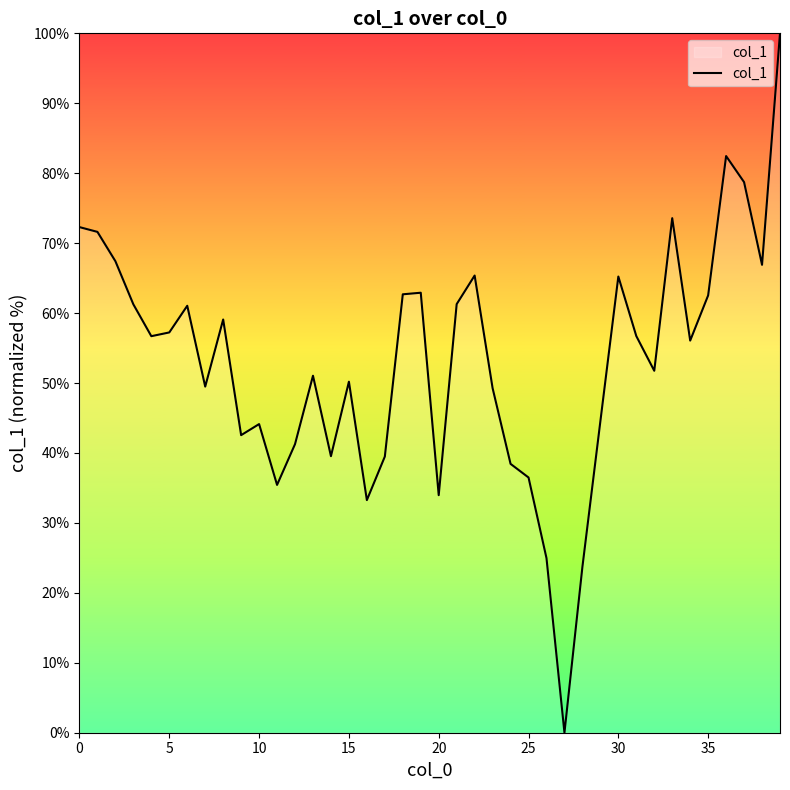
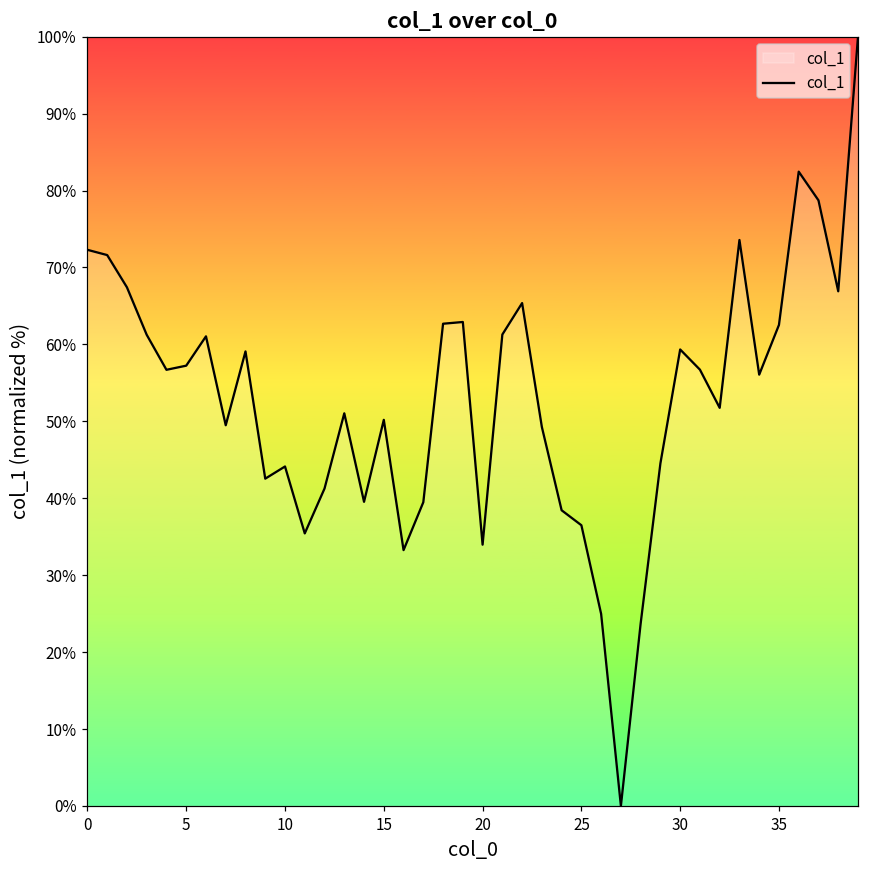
30: 65% -> 59%
